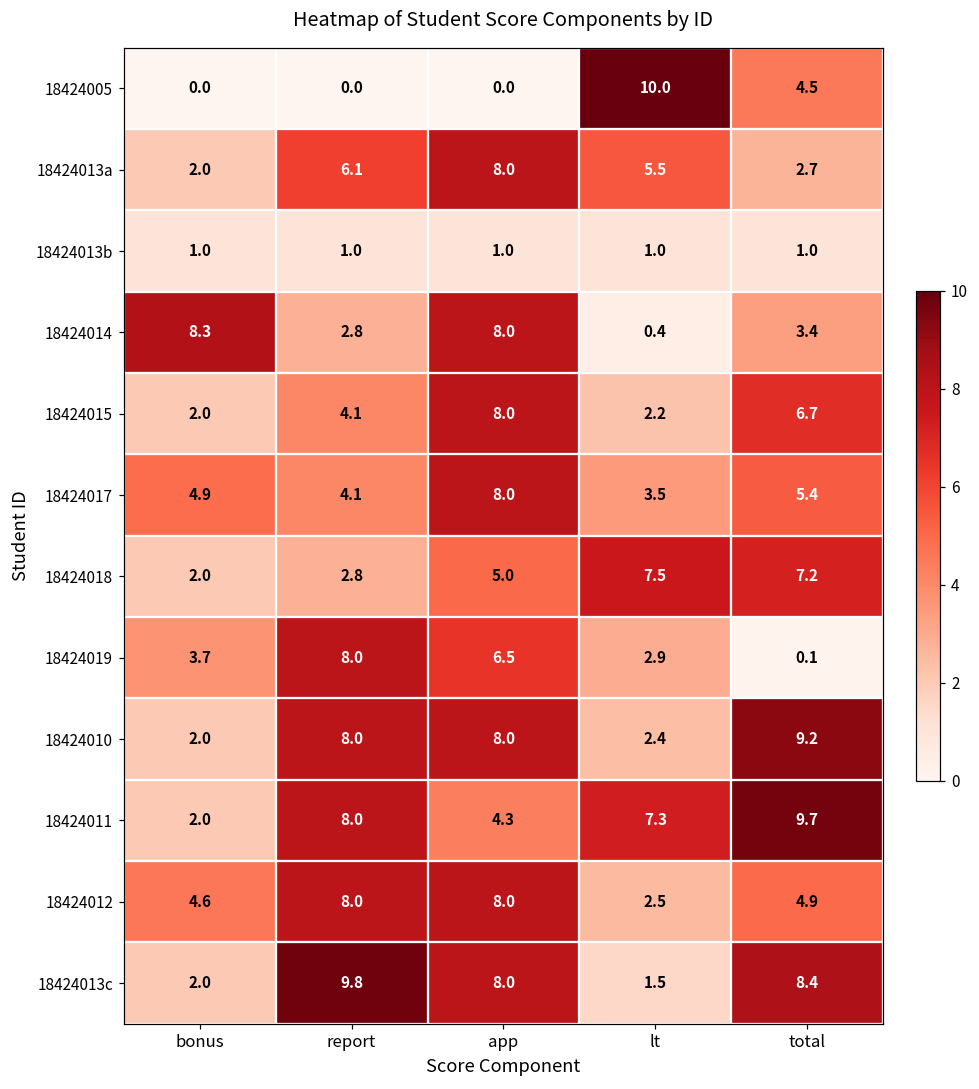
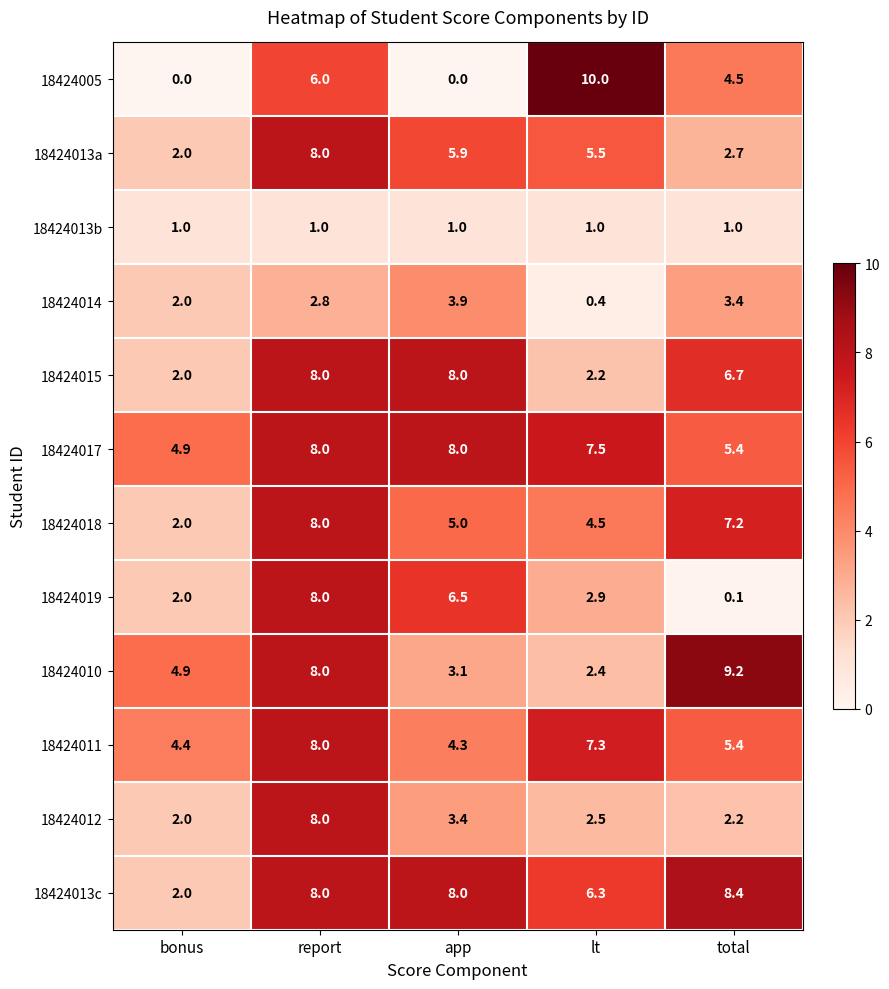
18424005, report: 0.0 -> 6.0
18424013a, report: 6.1 -> 8.0
18424013a, app: 8.0 -> 5.9
18424014, bonus: 8.3 -> 2.0
18424014, app: 8.0 -> 3.9
18424015, report: 4.1 -> 8.0
18424017, report: 4.1 -> 8.0
18424017, lt: 3.5 -> 7.5
18424018, report: 2.8 -> 8.0
18424018, lt: 7.5 -> 4.5
18424019, bonus: 3.7 -> 2.0
18424010, bonus: 2.0 -> 4.9
18424010, app: 8.0 -> 3.1
18424011, bonus: 2.0 -> 4.4
18424011, total: 9.7 -> 5.4
18424012, bonus: 4.6 -> 2.0
18424012, app: 8.0 -> 3.4
18424012, total: 4.9 -> 2.2
18424013c, report: 9.8 -> 8.0
18424013c, lt: 1.5 -> 6.3
